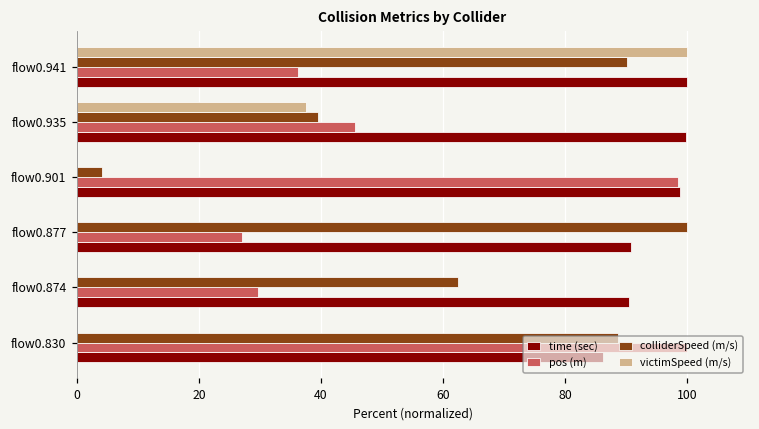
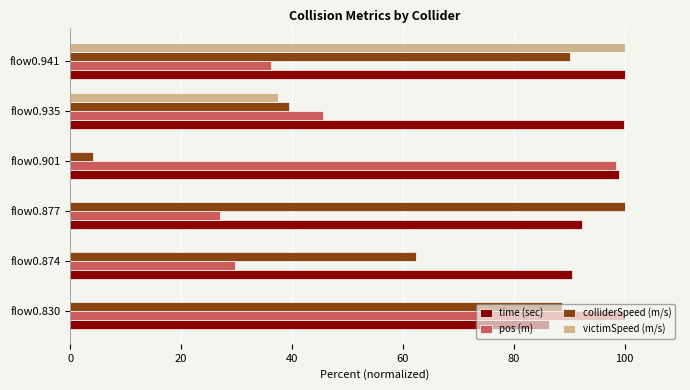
time (sec), flow0.877: 91 -> 92
